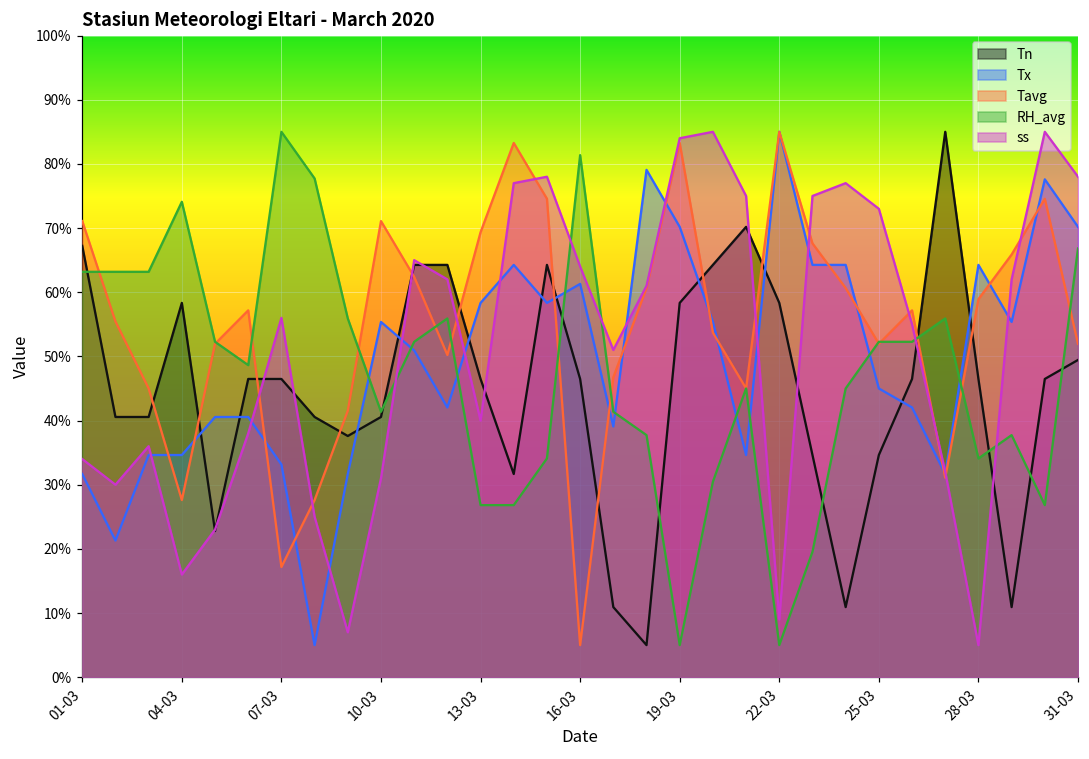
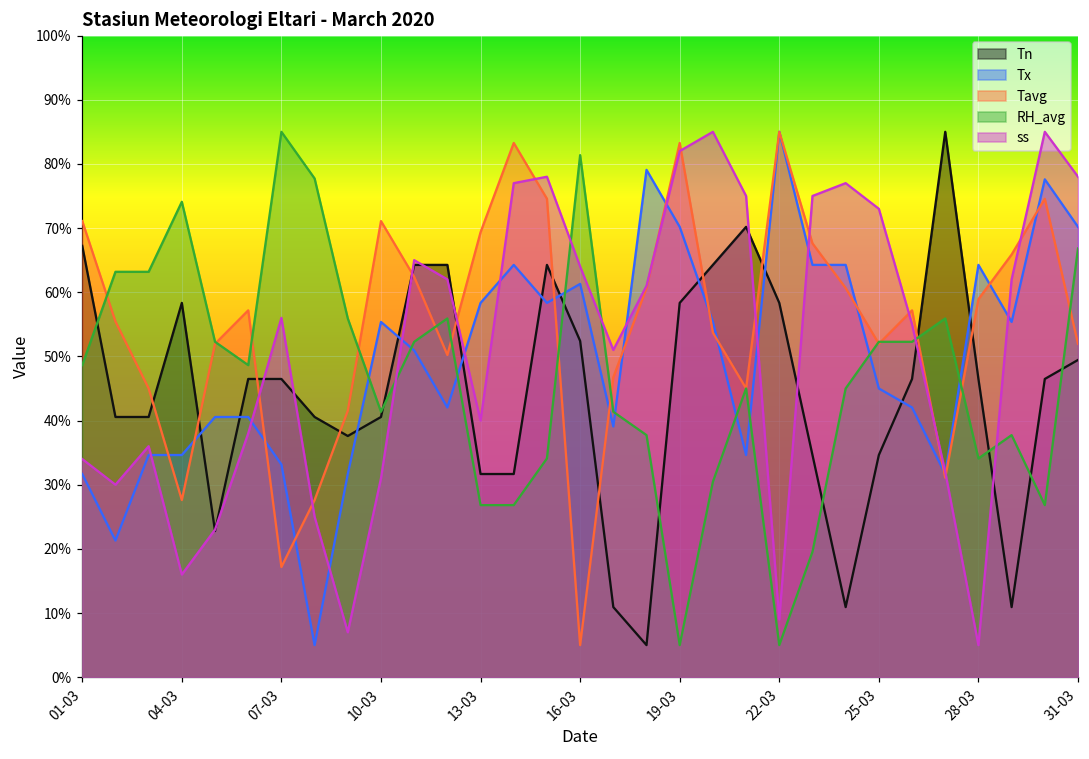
RH_avg, 01-03: 63% -> 49%
Tn, 13-03: 46% -> 32%
Tn, 16-03: 46% -> 52%
ss, 19-03: 84% -> 82%
